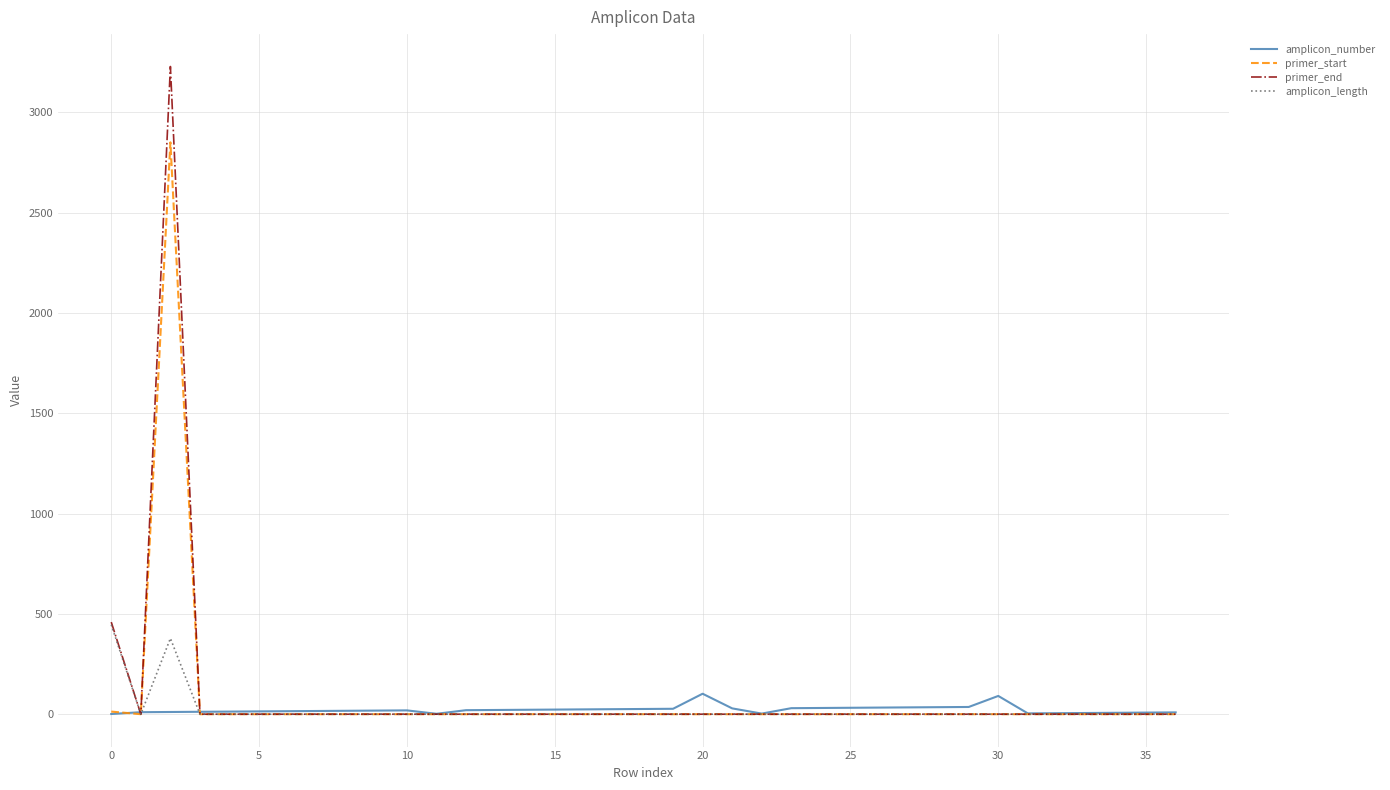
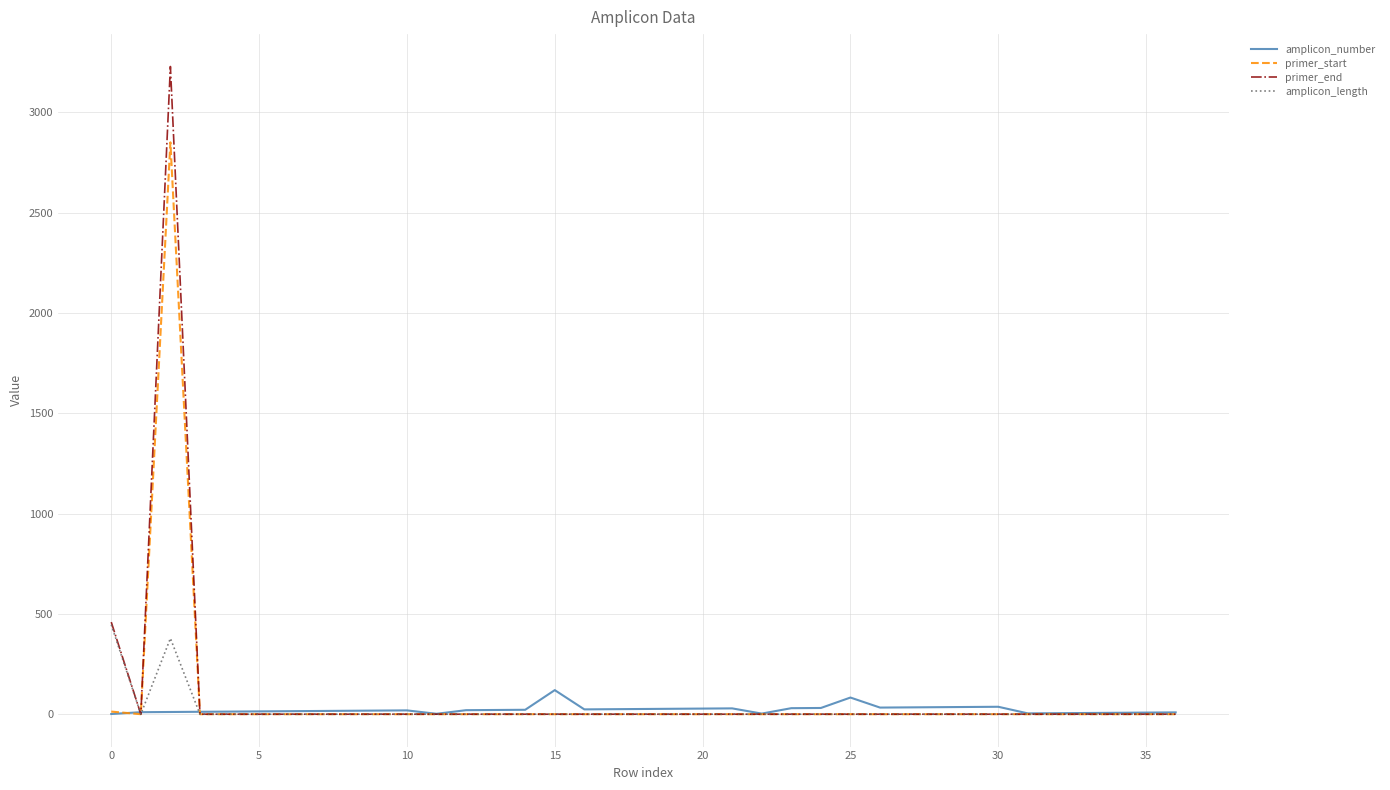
amplicon_number, 15: 20 -> 120
amplicon_number, 20: 100 -> 30
amplicon_number, 25: 30 -> 80
amplicon_number, 30: 90 -> 40
